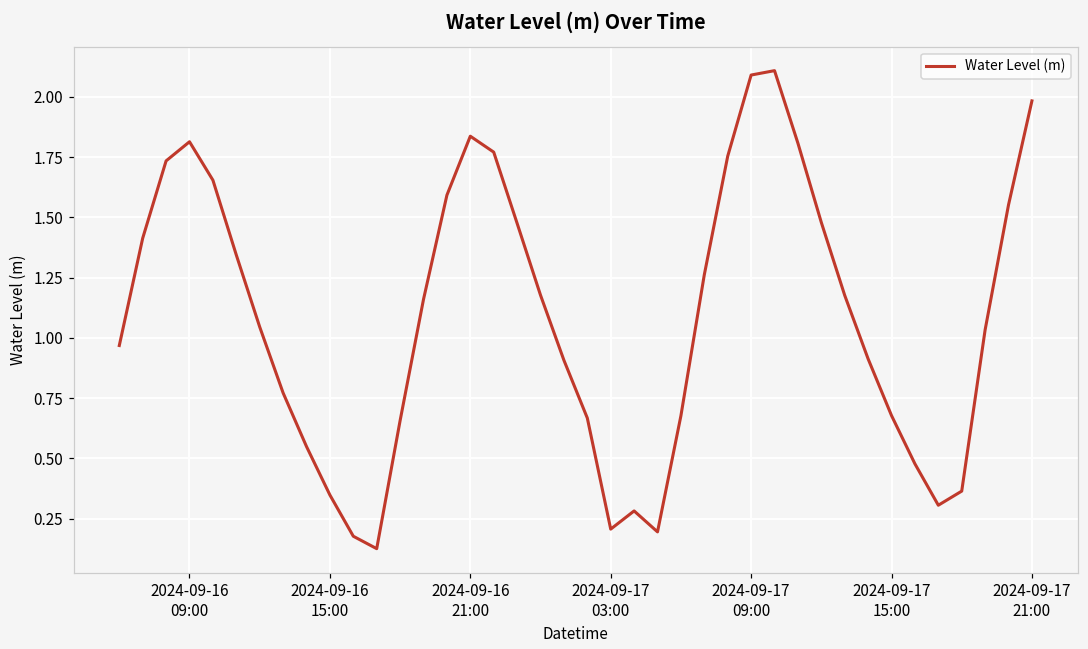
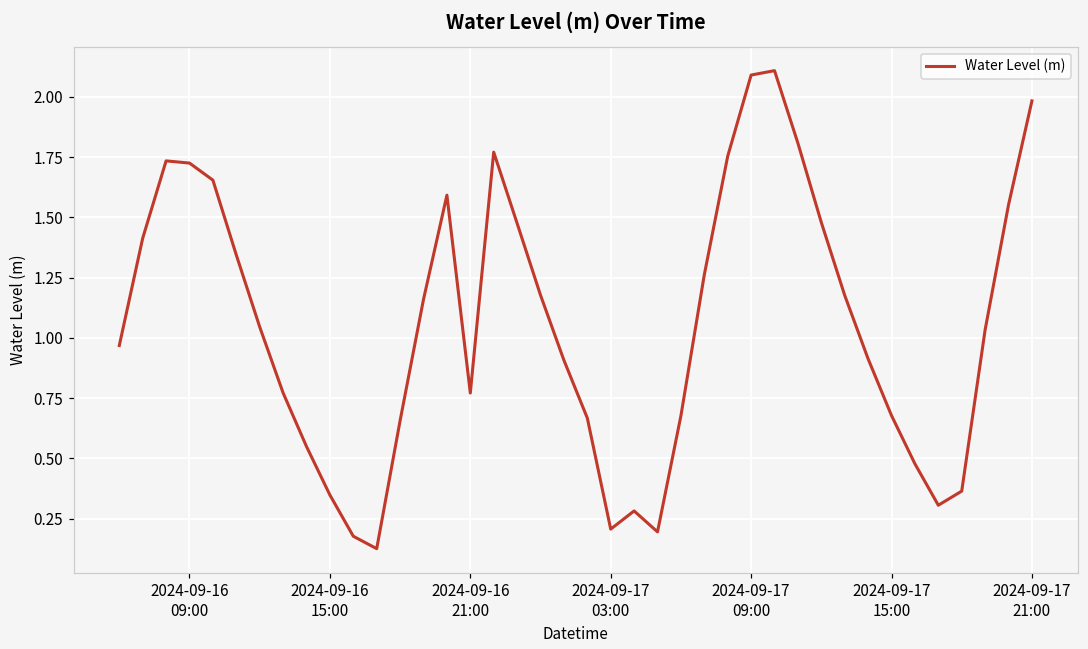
2024-09-16 09:00: 1.81 -> 1.73
2024-09-16 21:00: 1.84 -> 0.77
